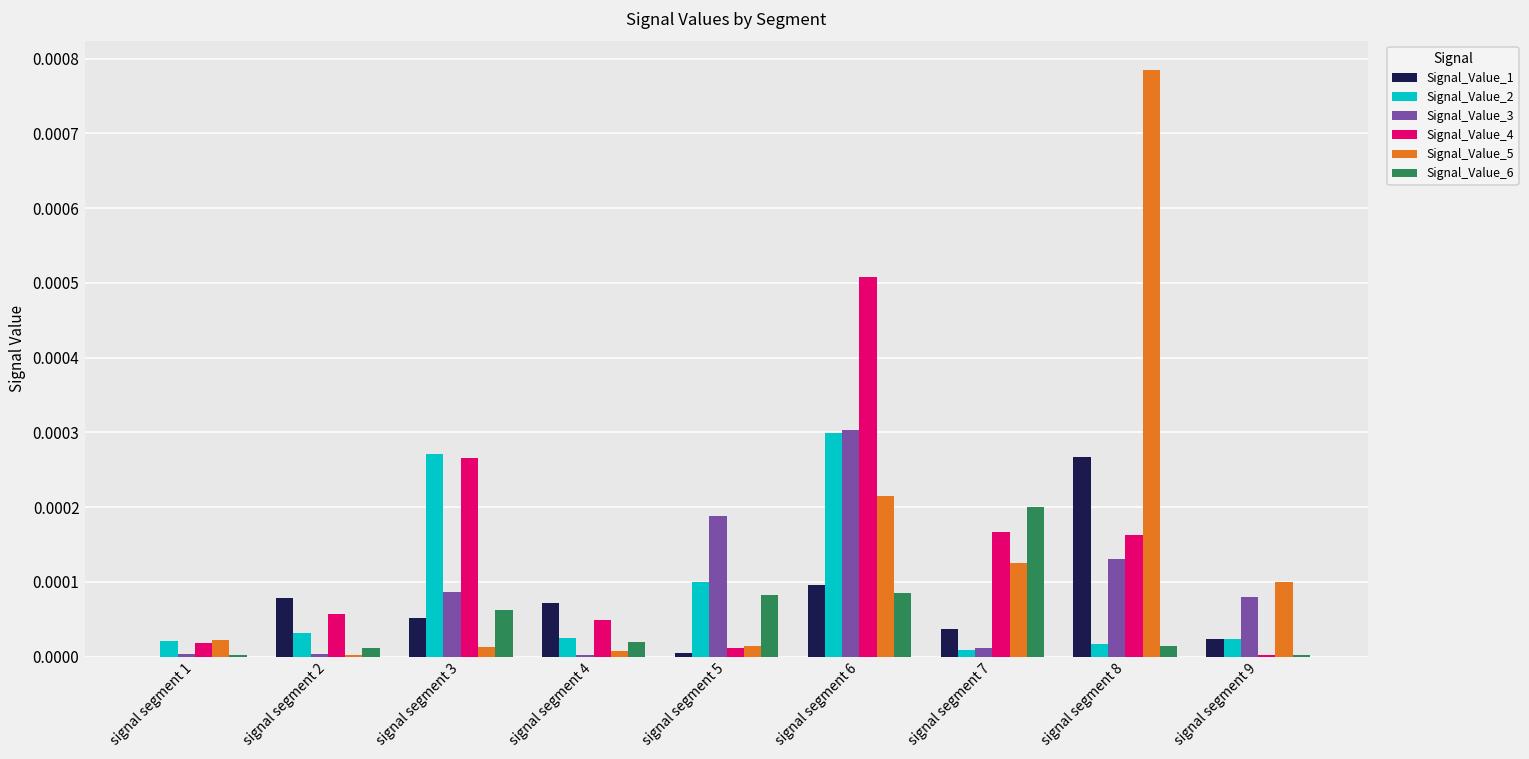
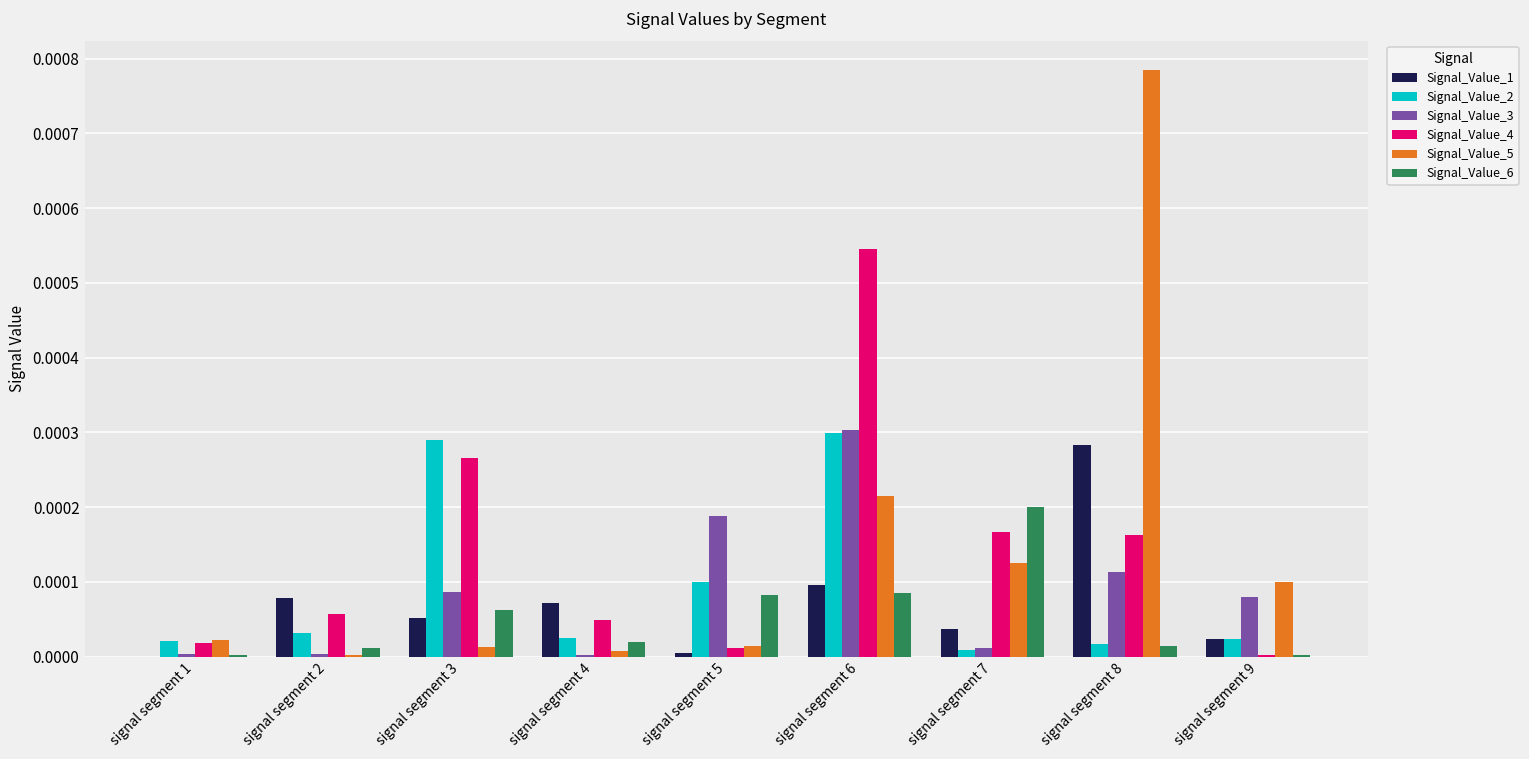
Signal_Value_2, signal segment 3: 0.00027 -> 0.00029
Signal_Value_4, signal segment 6: 0.00051 -> 0.00054
Signal_Value_1, signal segment 8: 0.00027 -> 0.00028
Signal_Value_3, signal segment 8: 0.00013 -> 0.00011
